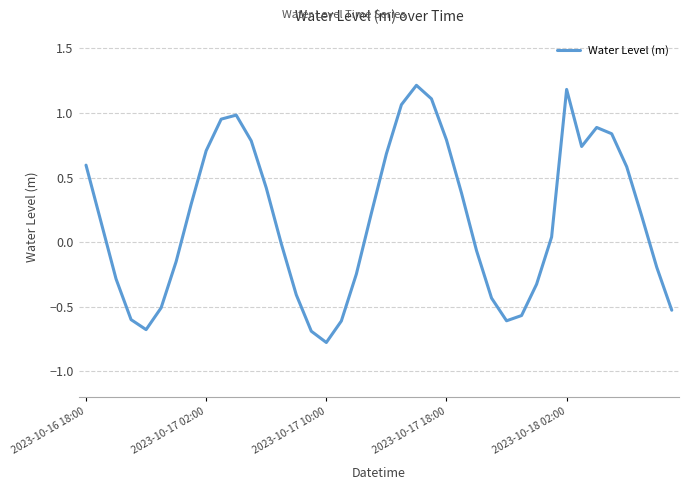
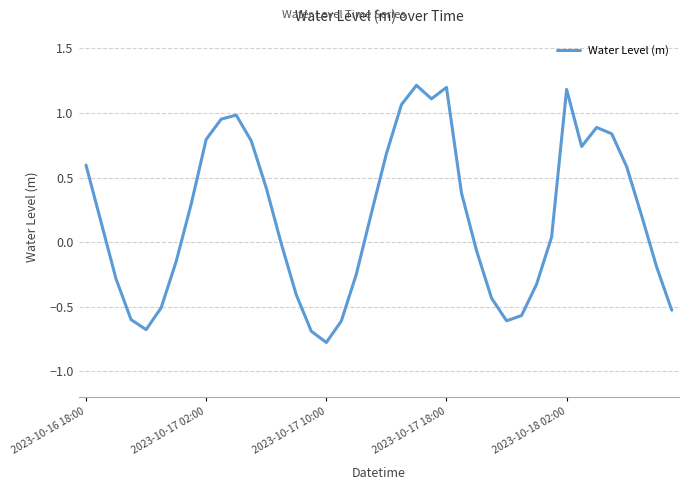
2023-10-17 02:00: 0.71 -> 0.80
2023-10-17 18:00: 0.79 -> 1.20
